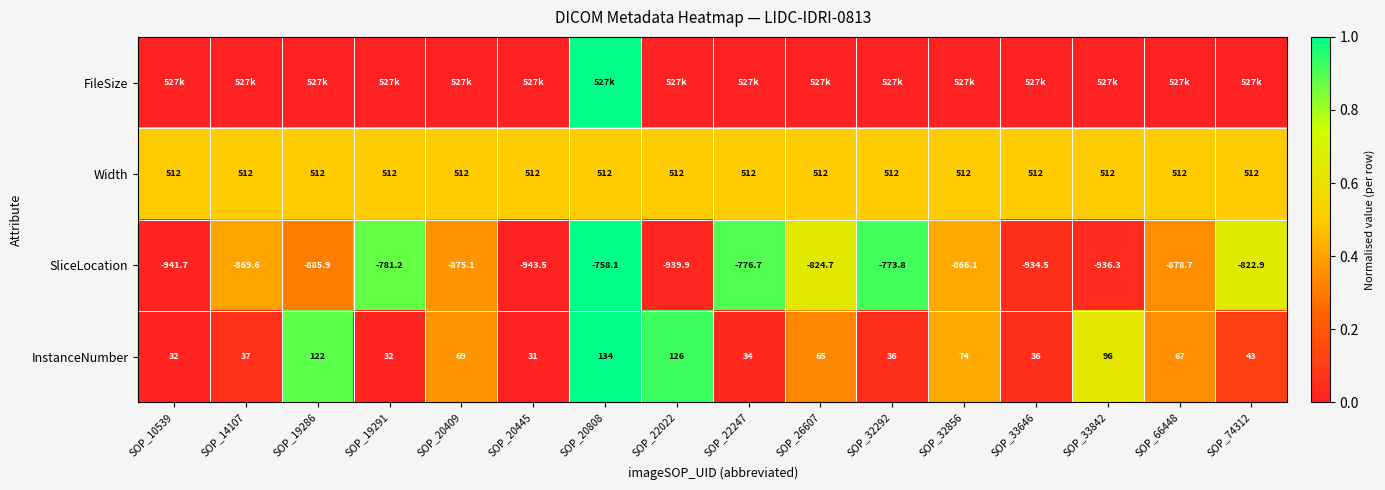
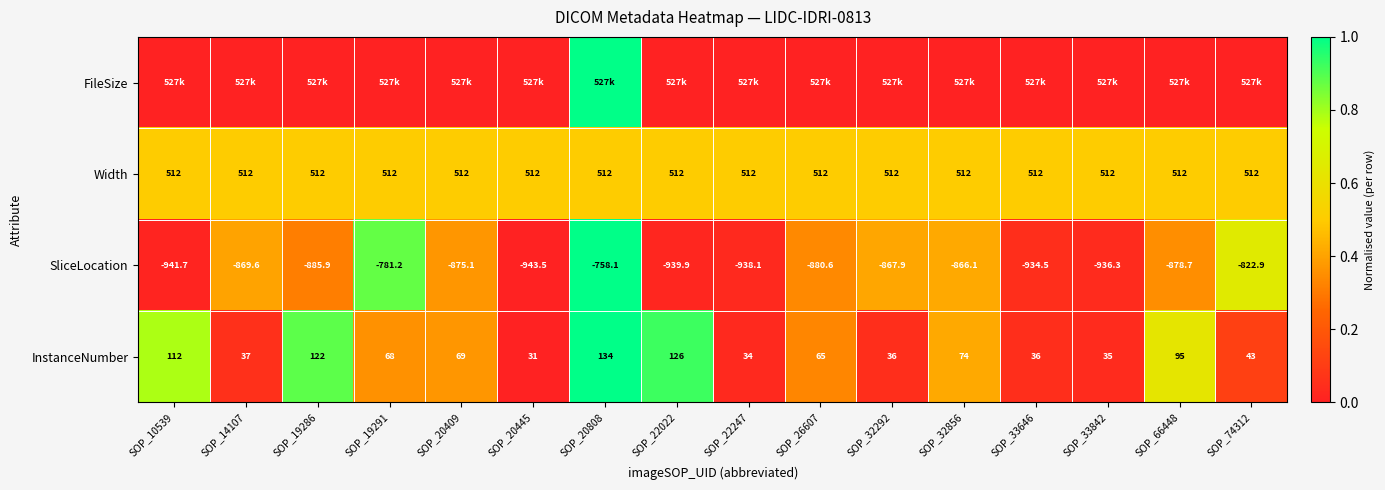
SliceLocation, SOP_22247: -776.7 -> -938.1
SliceLocation, SOP_26607: -824.7 -> -880.6
SliceLocation, SOP_32292: -773.8 -> -867.9
InstanceNumber, SOP_10539: 32 -> 112
InstanceNumber, SOP_19291: 32 -> 68
InstanceNumber, SOP_33842: 96 -> 35
InstanceNumber, SOP_66448: 67 -> 95
